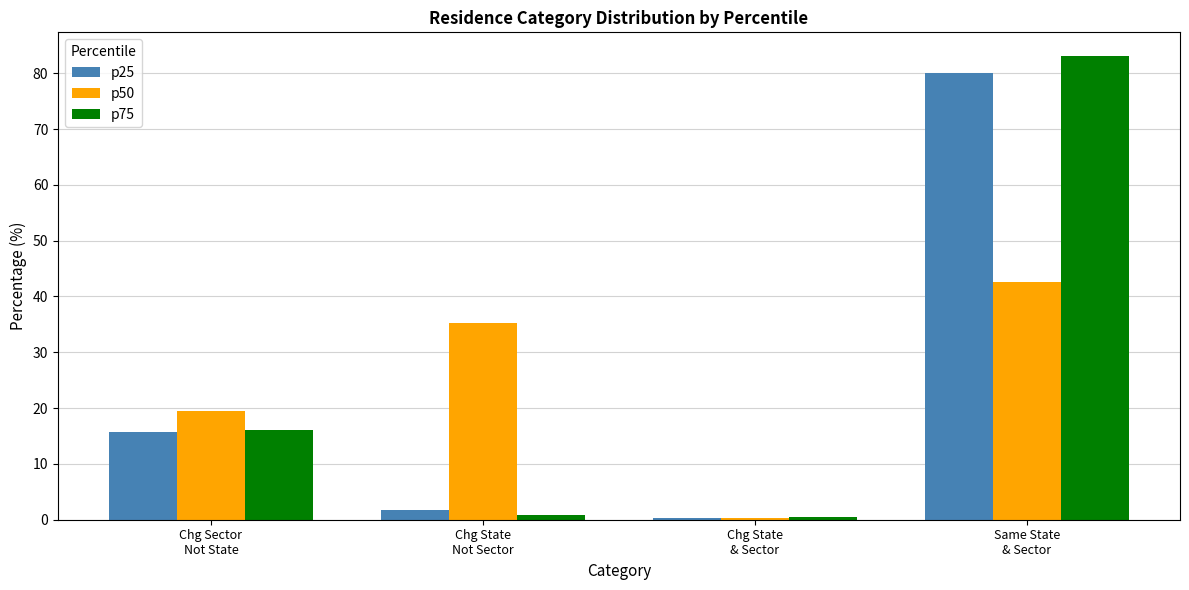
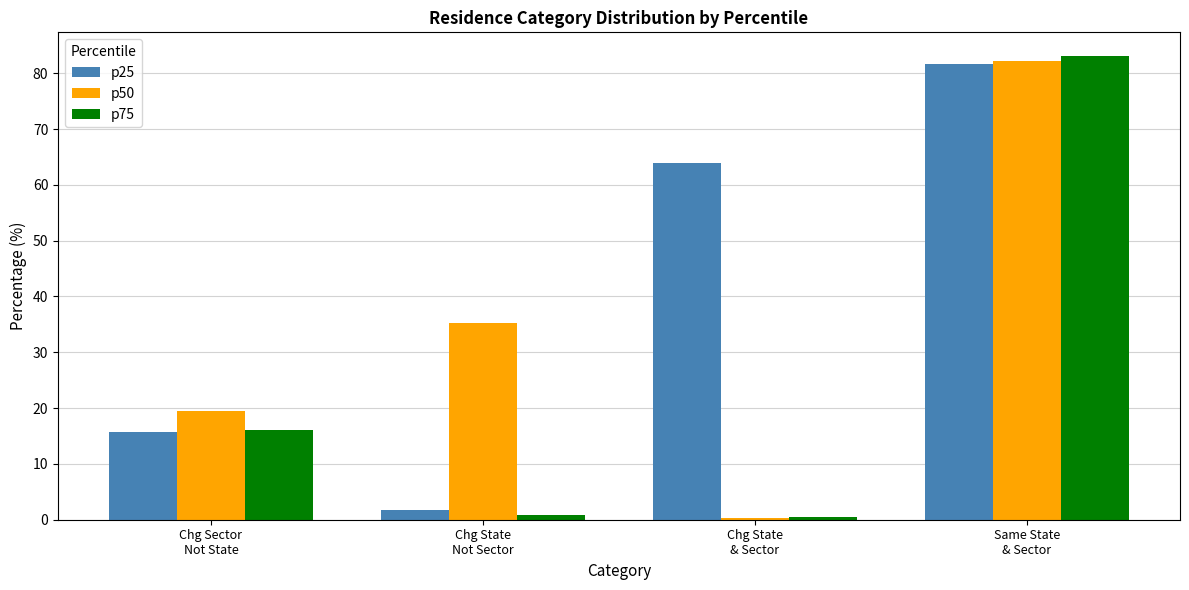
p25, Chg State & Sector: 0 -> 64
p25, Same State & Sector: 80 -> 82
p50, Same State & Sector: 43 -> 82
